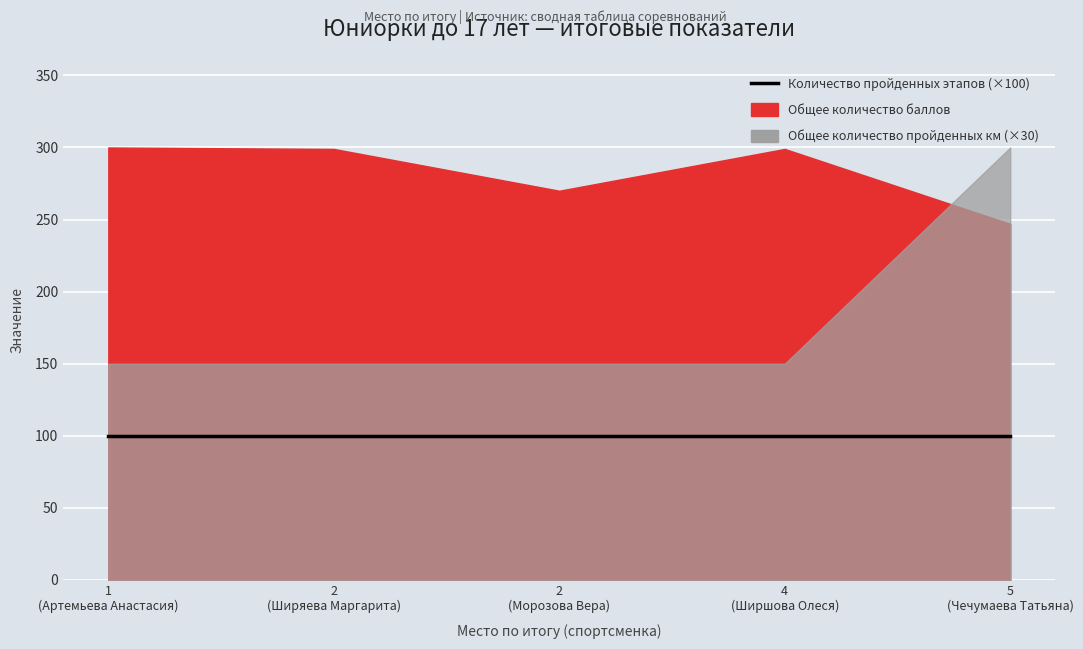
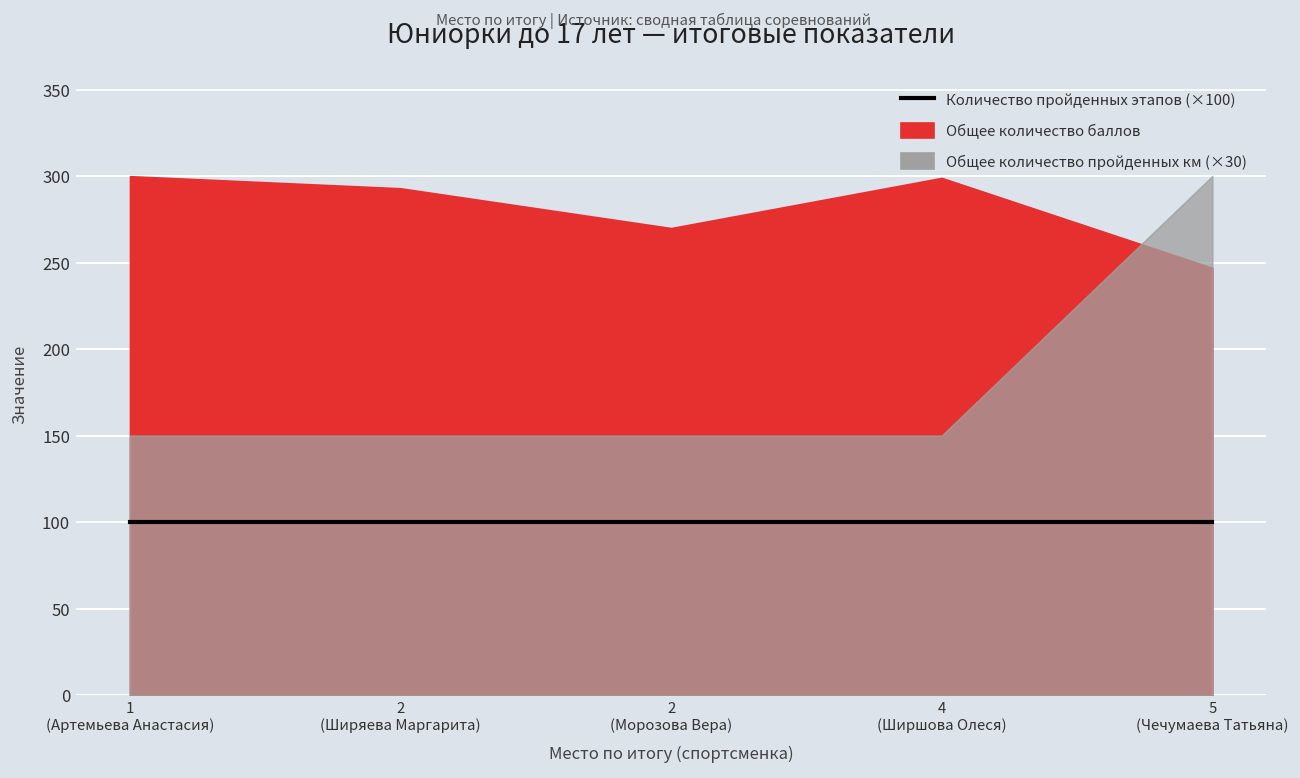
Общее количество баллов, 2 (Ширяева Маргарита): 299 -> 293
